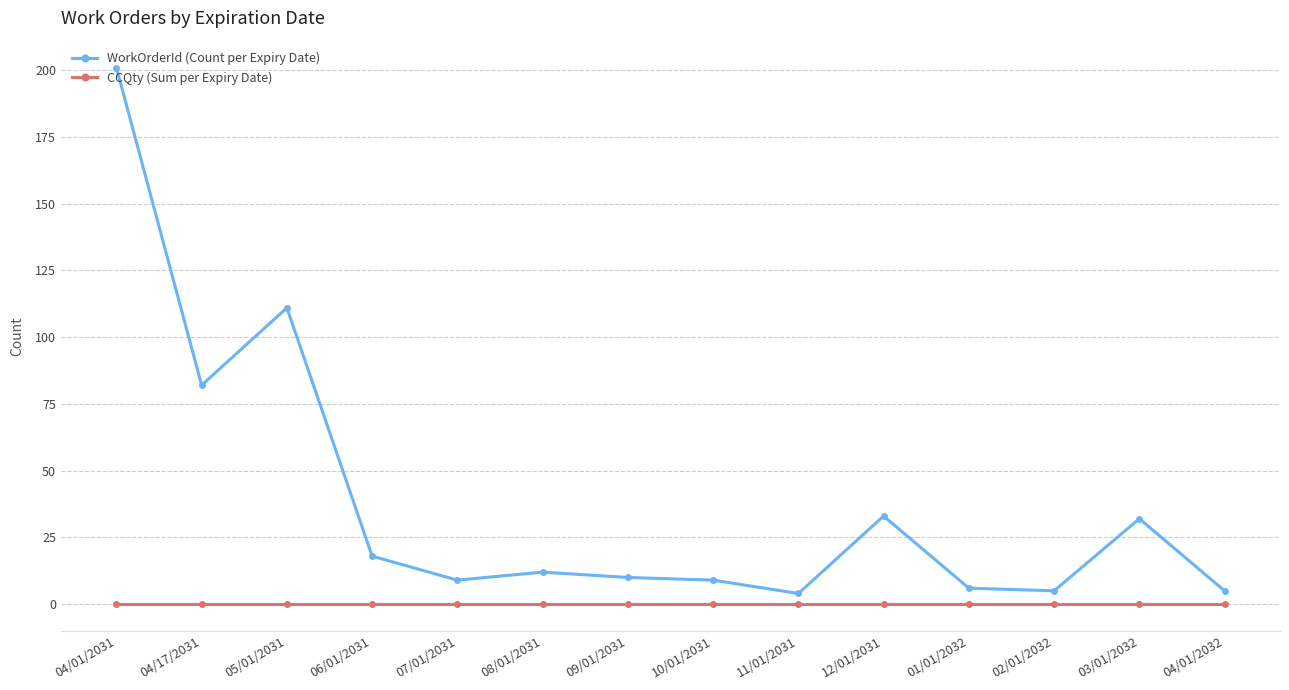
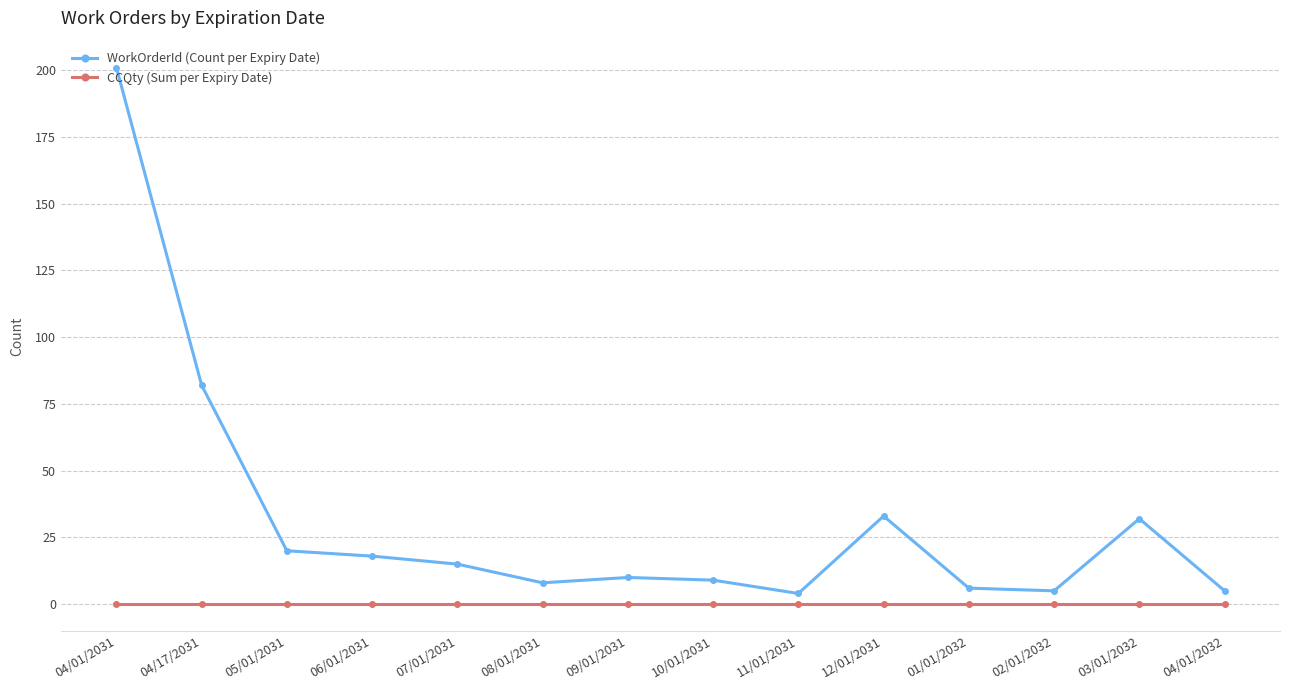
WorkOrderId (Count per Expiry Date), 05/01/2031: 111 -> 20
WorkOrderId (Count per Expiry Date), 07/01/2031: 9 -> 15
WorkOrderId (Count per Expiry Date), 08/01/2031: 12 -> 8
